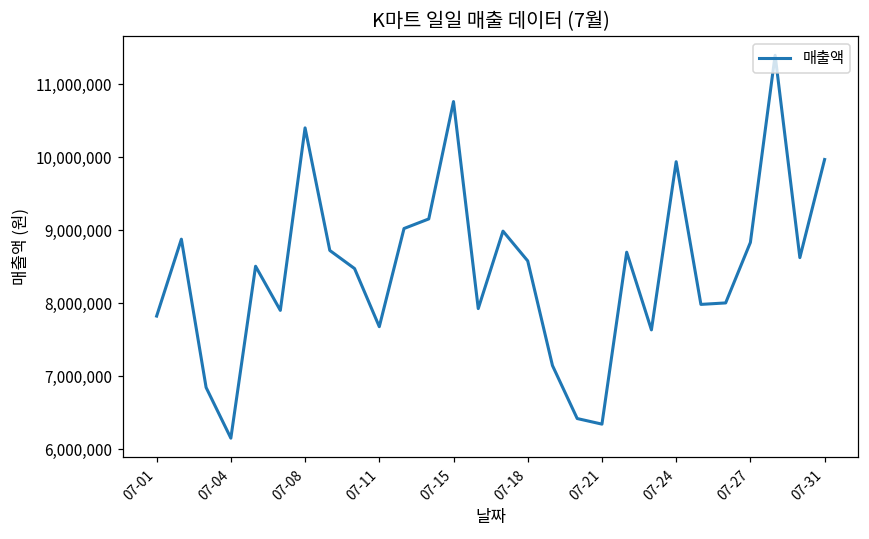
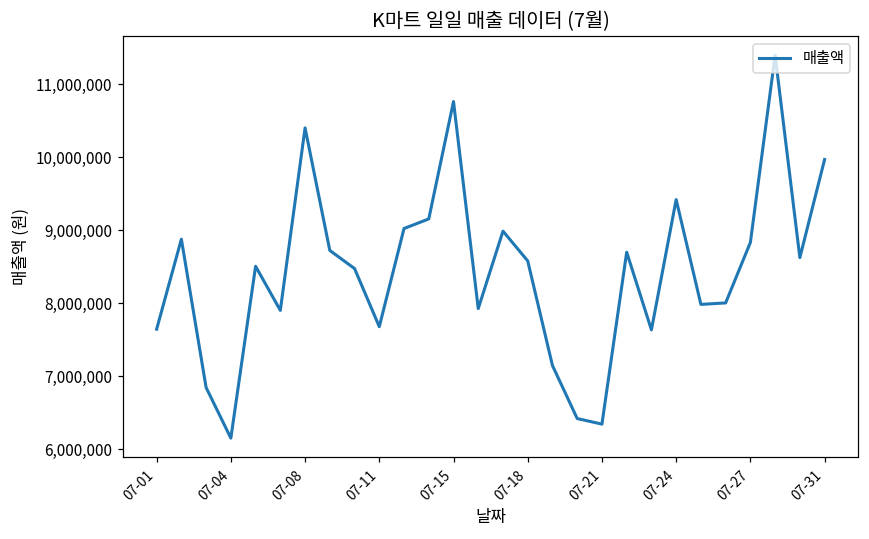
07-01: 7,800,000 -> 7,600,000
07-24: 9,900,000 -> 9,400,000
